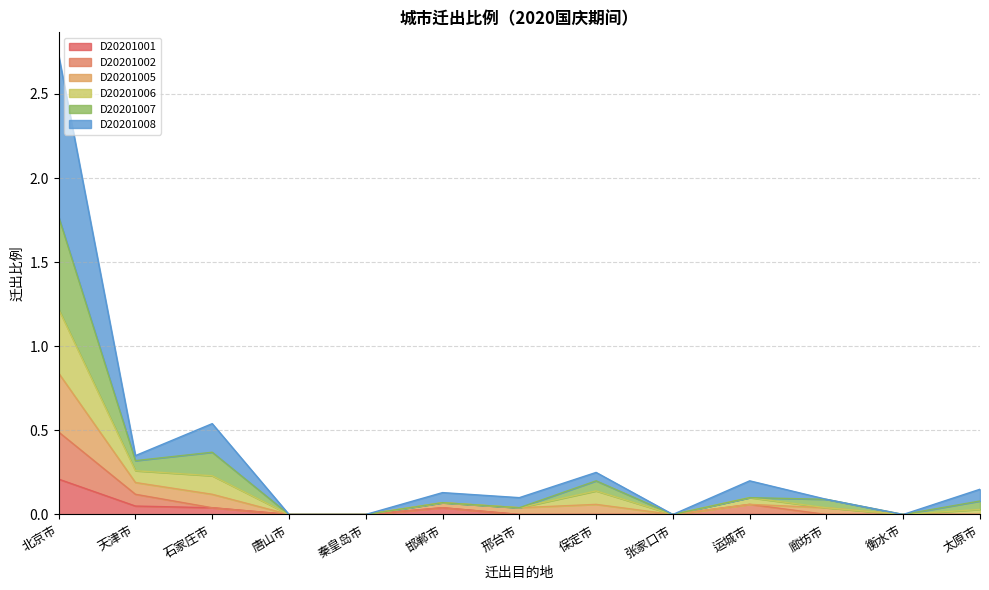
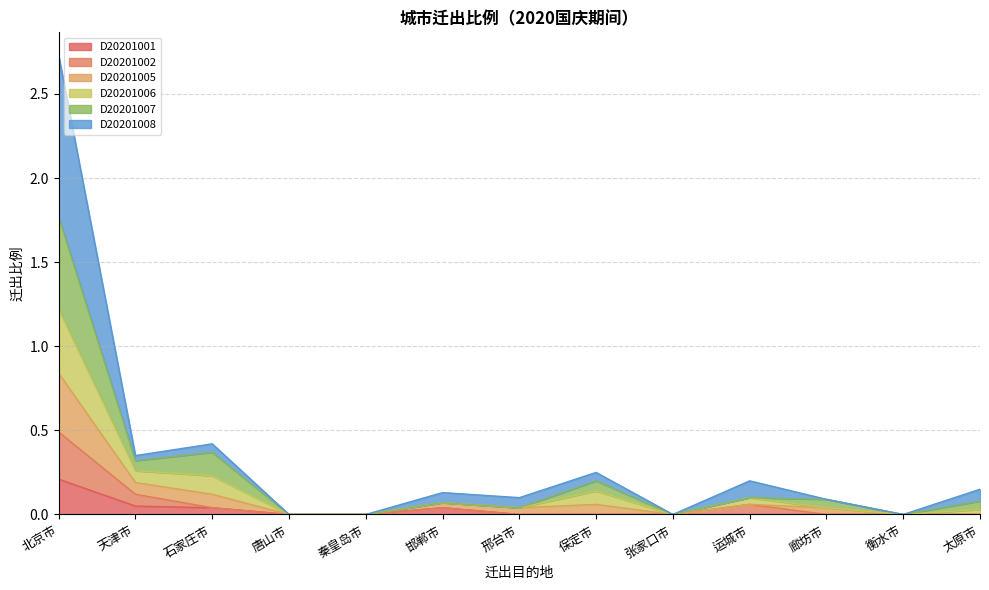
D20201008, 石家庄市: 0.17 -> 0.05
